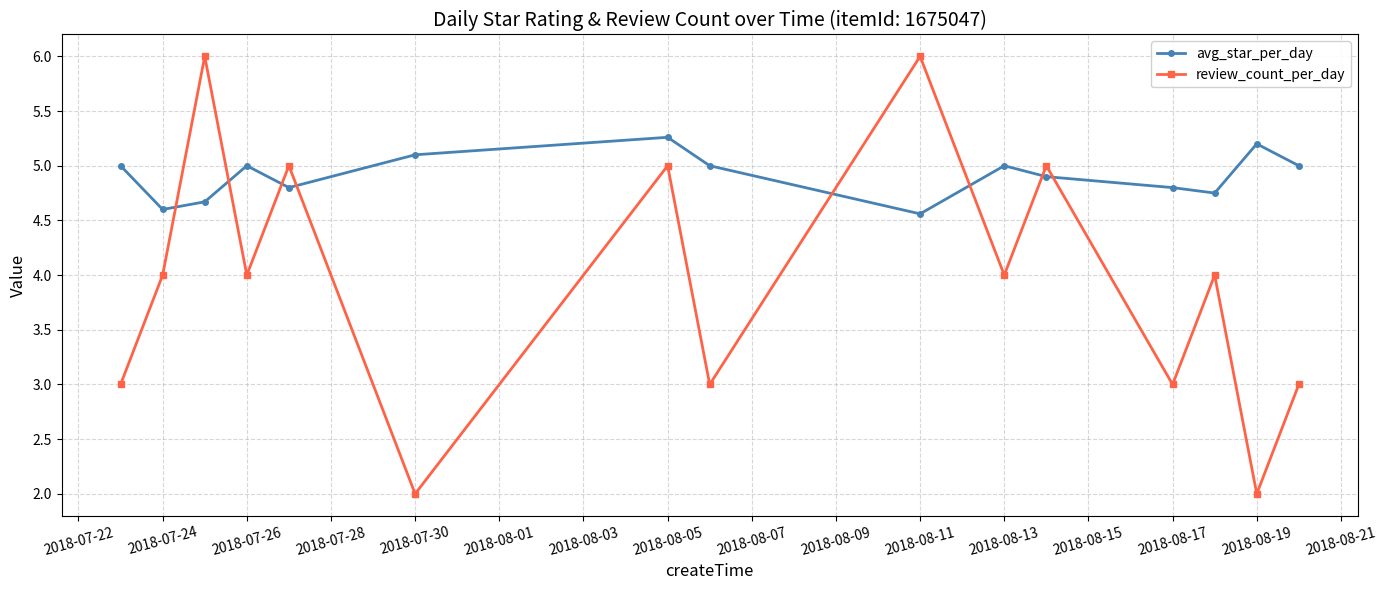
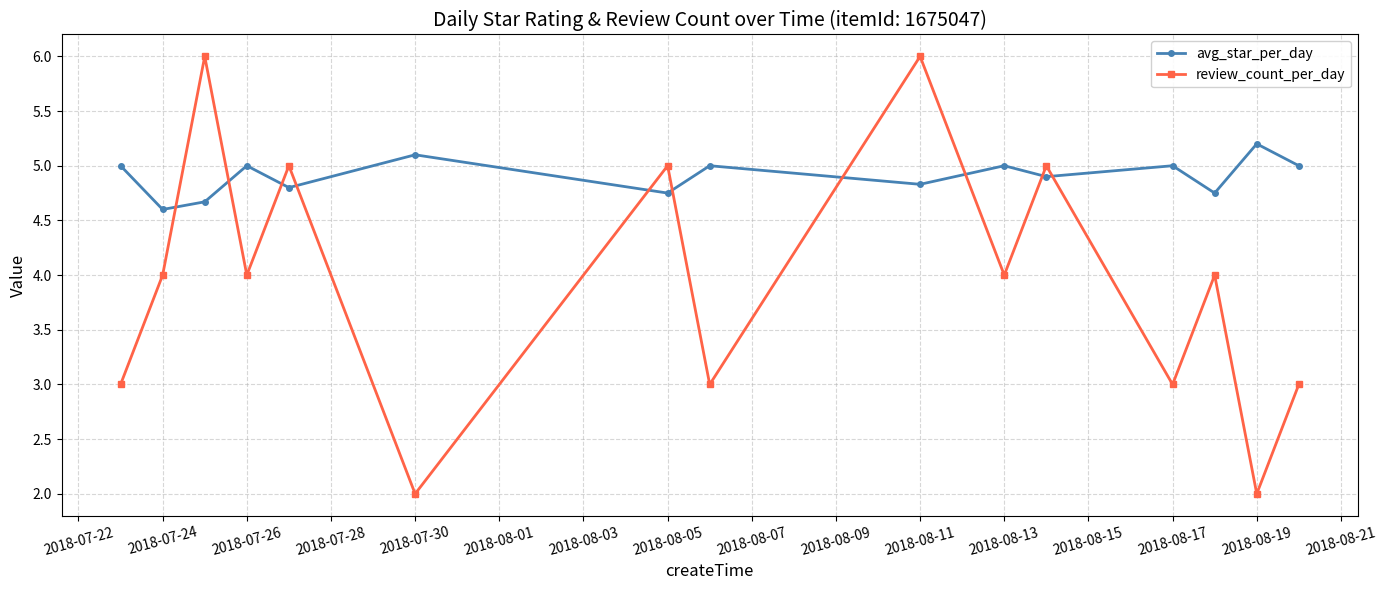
avg_star_per_day, 2018-08-05: 5.26 -> 4.75
avg_star_per_day, 2018-08-11: 4.56 -> 4.83
avg_star_per_day, 2018-08-17: 4.8 -> 5.0
